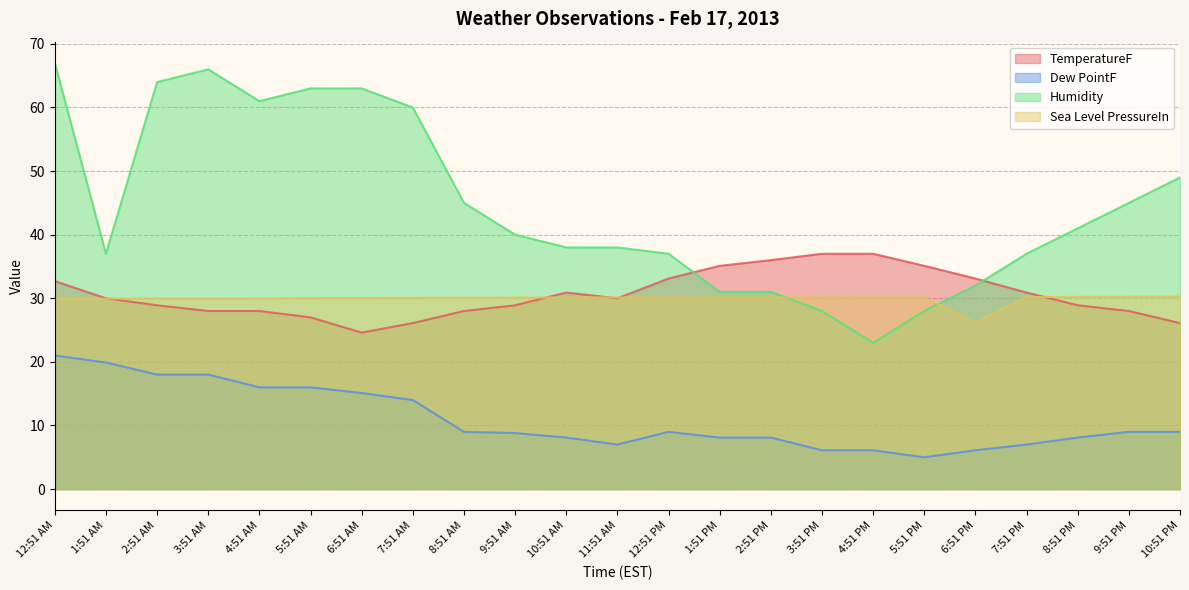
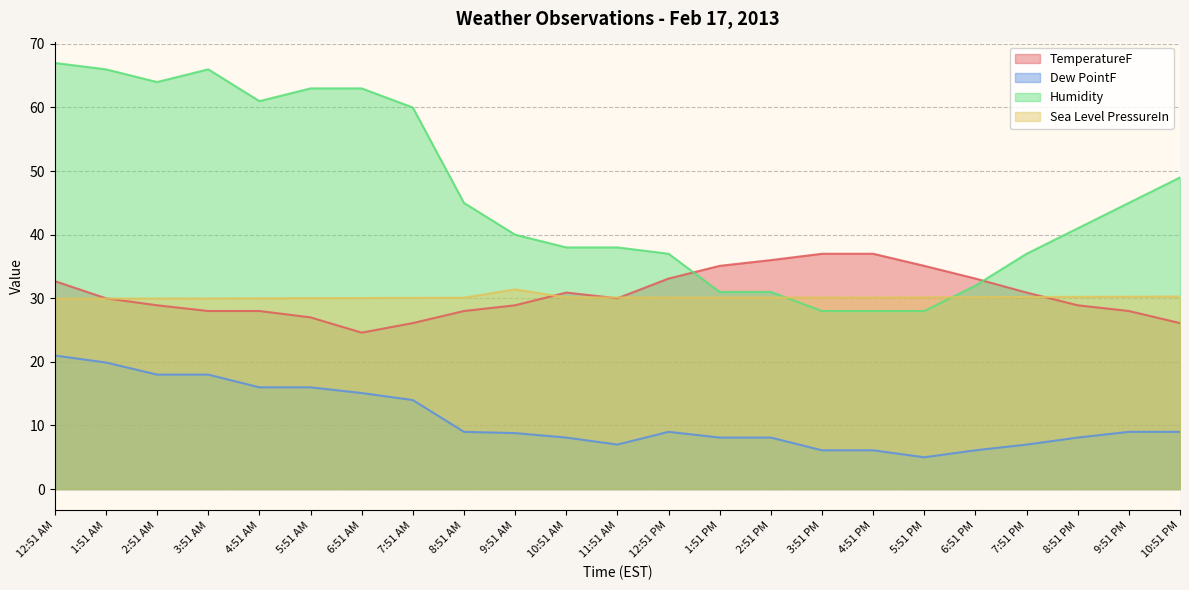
Humidity, 1:51 AM: 37 -> 66
Sea Level PressureIn, 9:51 AM: 30 -> 31
Humidity, 4:51 PM: 23 -> 28
Sea Level PressureIn, 6:51 PM: 26 -> 30
